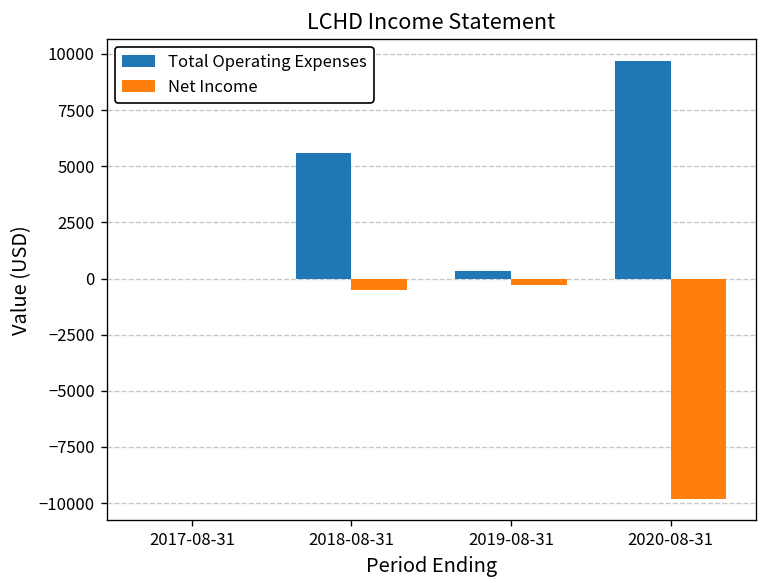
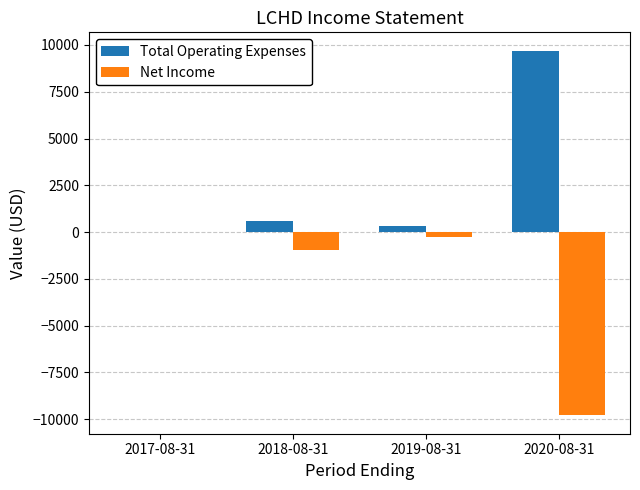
Total Operating Expenses, 2018-08-31: 5600 -> 600
Net Income, 2018-08-31: -500 -> -1000
